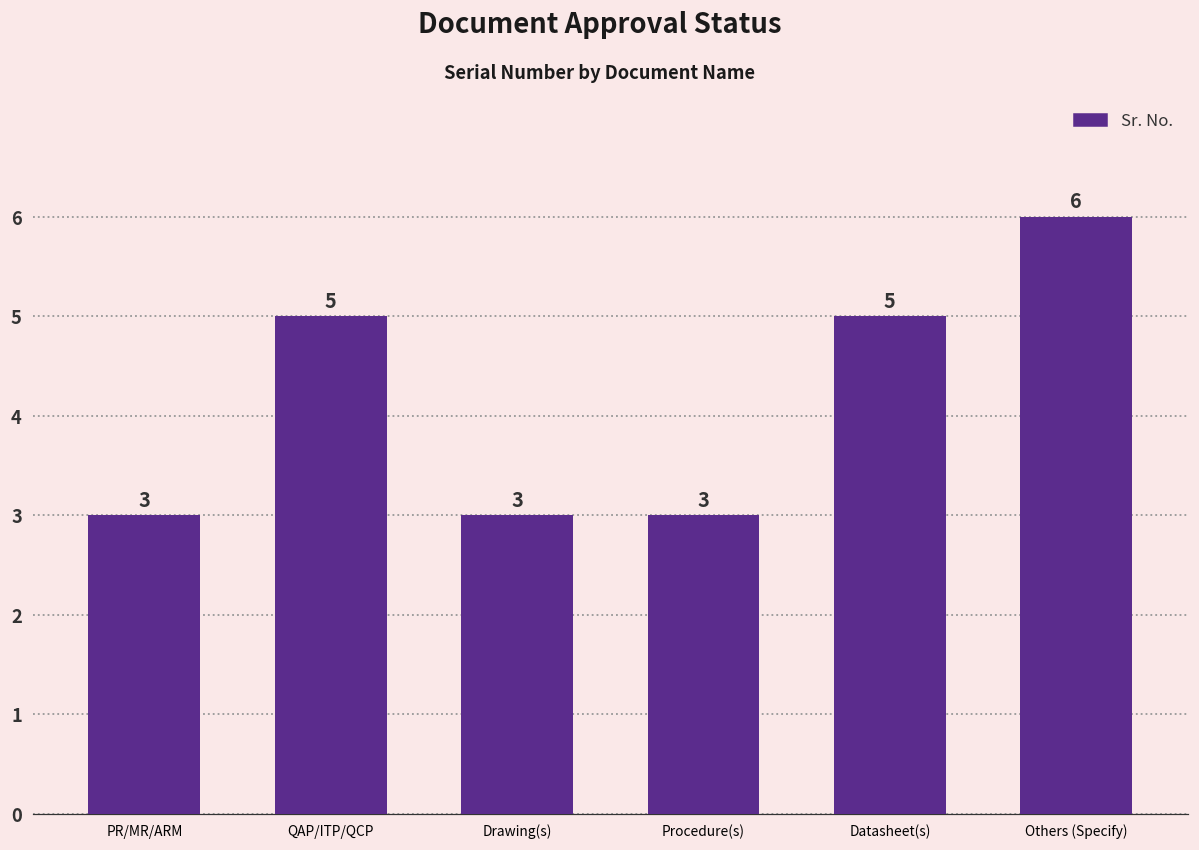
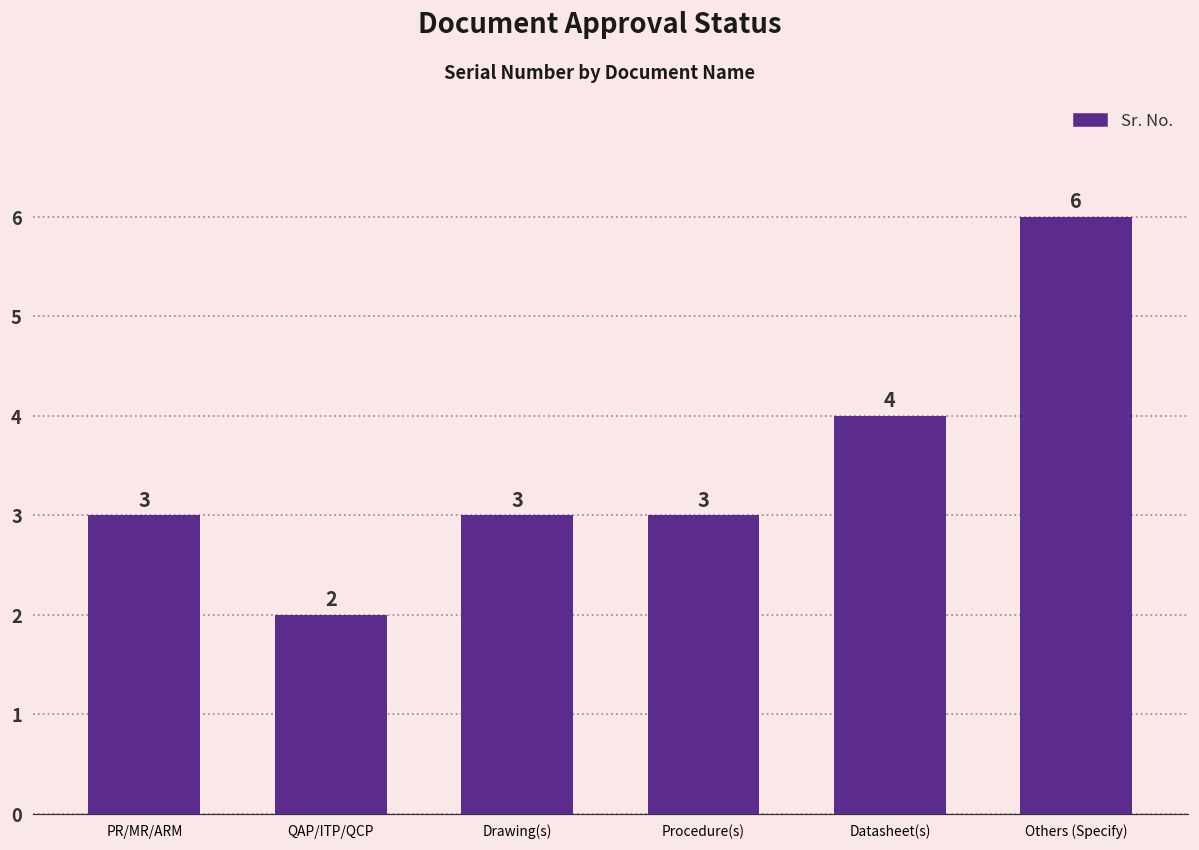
QAP/ITP/QCP: 5 -> 2
Datasheet(s): 5 -> 4
